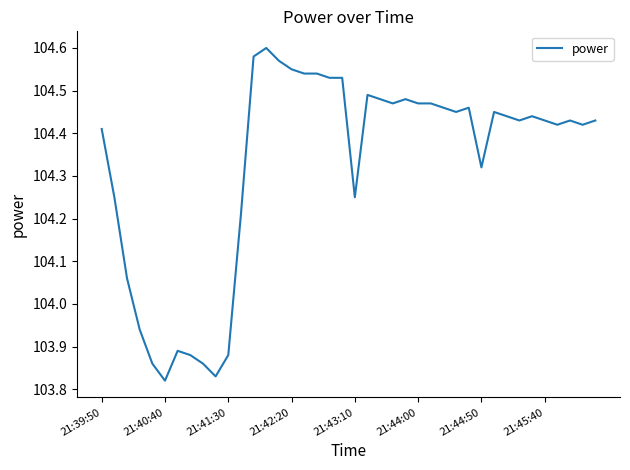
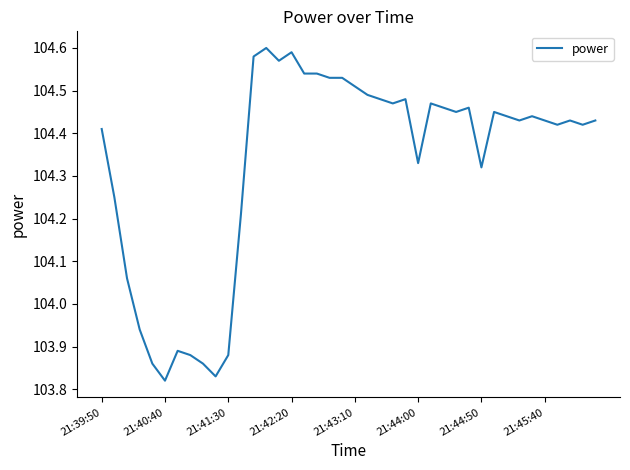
21:42:20: 104.55 -> 104.59
21:43:10: 104.25 -> 104.51
21:44:00: 104.47 -> 104.33
